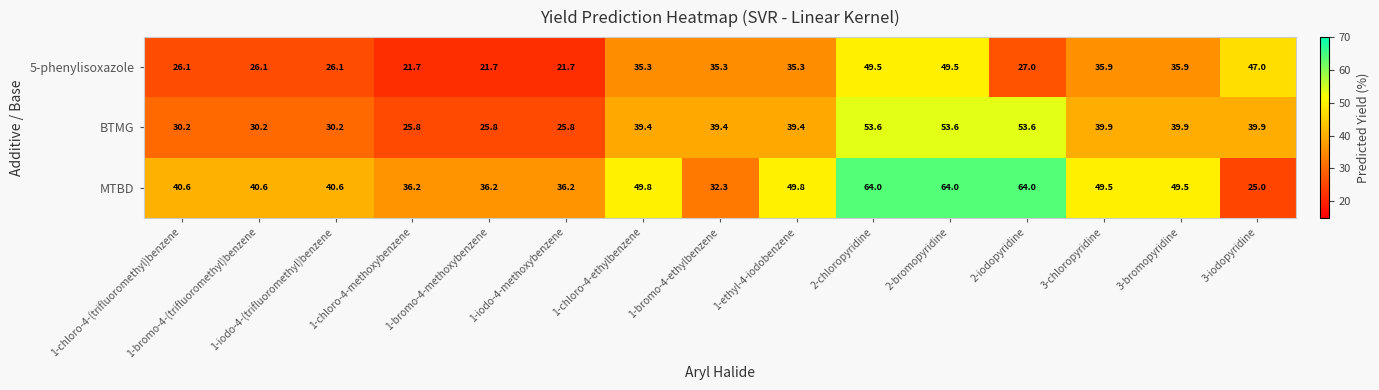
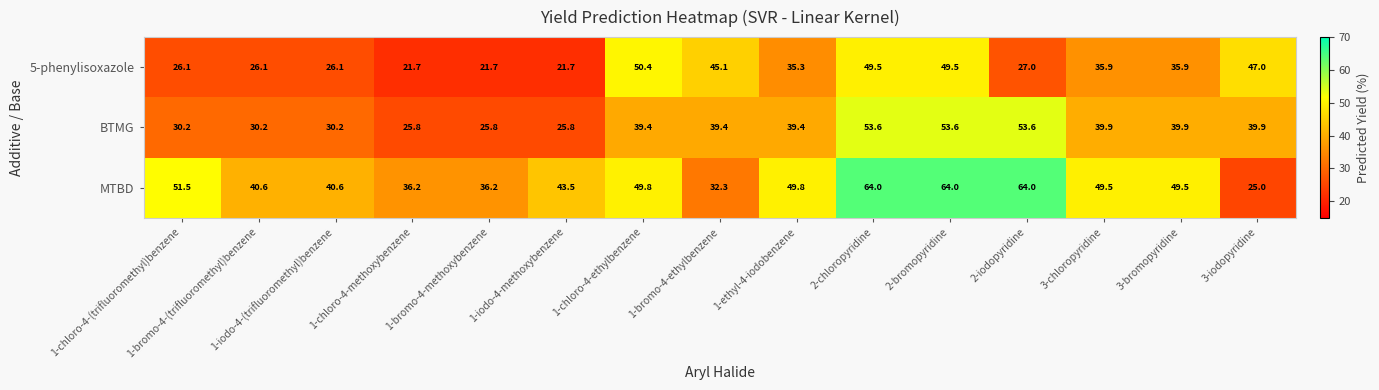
5-phenylisoxazole, 1-chloro-4-ethylbenzene: 35.3 -> 50.4
5-phenylisoxazole, 1-bromo-4-ethylbenzene: 35.3 -> 45.1
MTBD, 1-chloro-4-(trifluoromethyl)benzene: 40.6 -> 51.5
MTBD, 1-iodo-4-methoxybenzene: 36.2 -> 43.5
